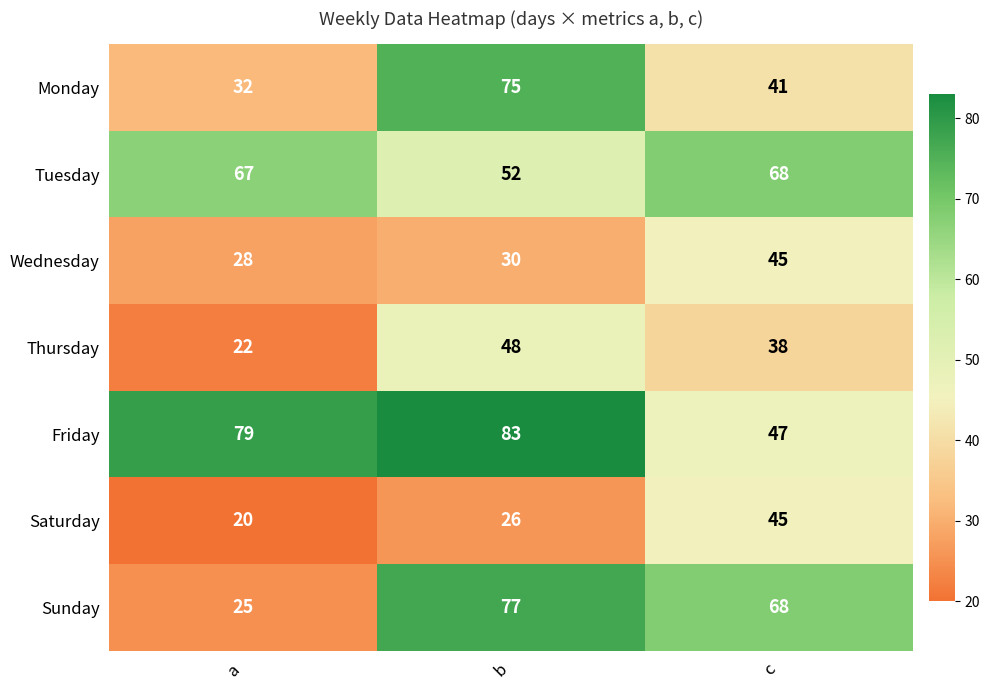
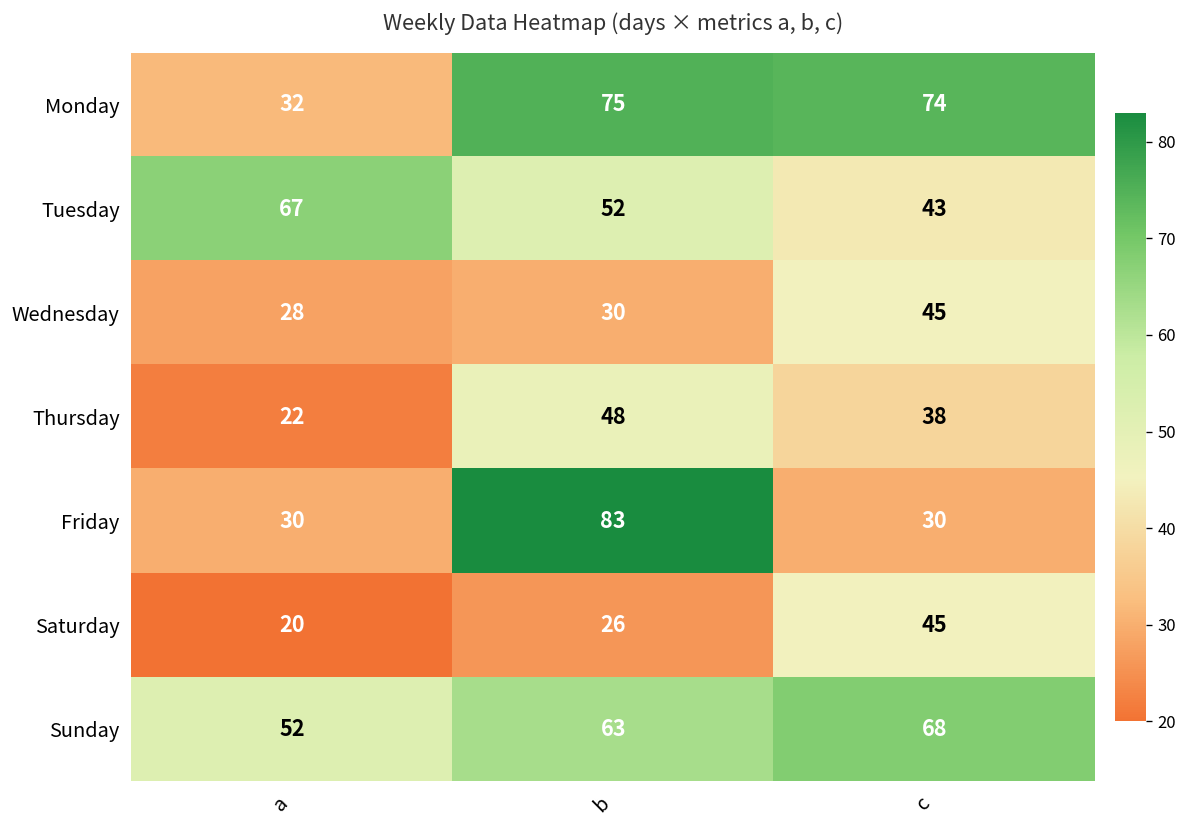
Monday, c: 41 -> 74
Tuesday, c: 68 -> 43
Friday, a: 79 -> 30
Friday, c: 47 -> 30
Sunday, a: 25 -> 52
Sunday, b: 77 -> 63
